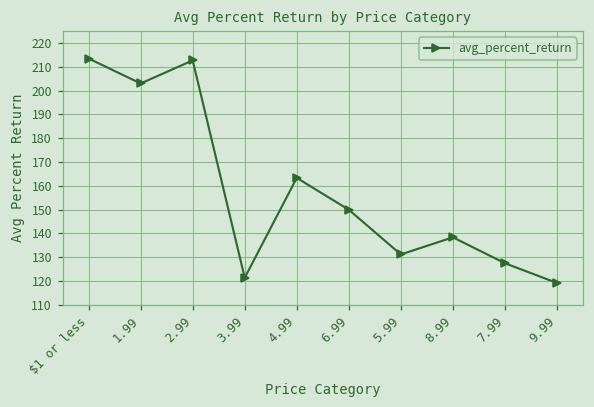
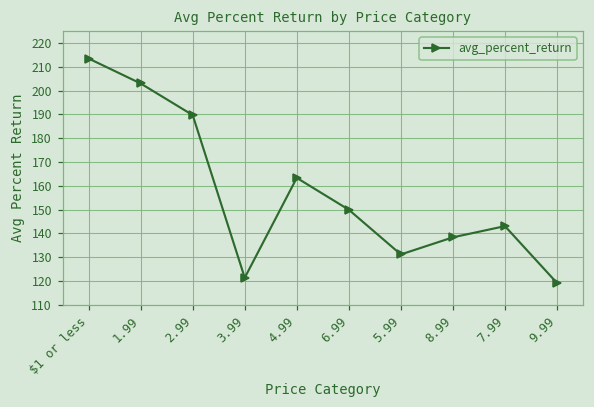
2.99: 213 -> 190
7.99: 127 -> 143
